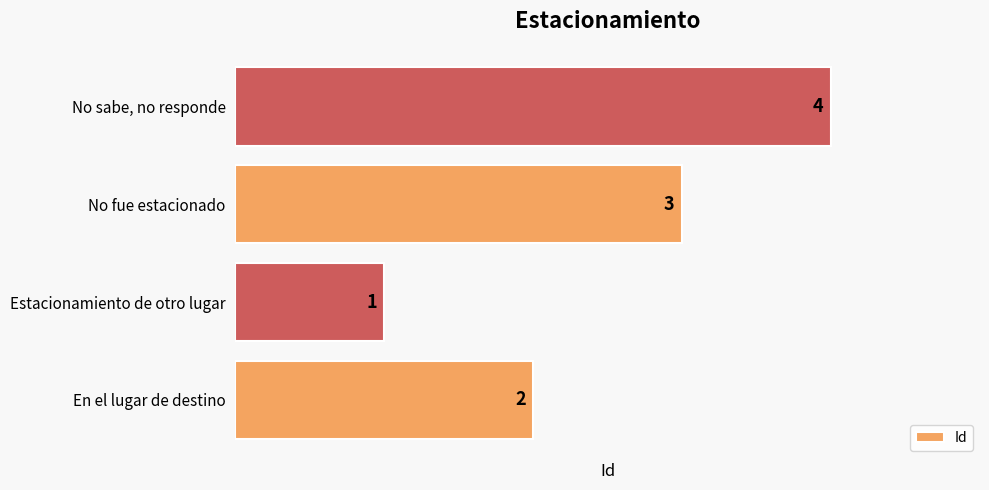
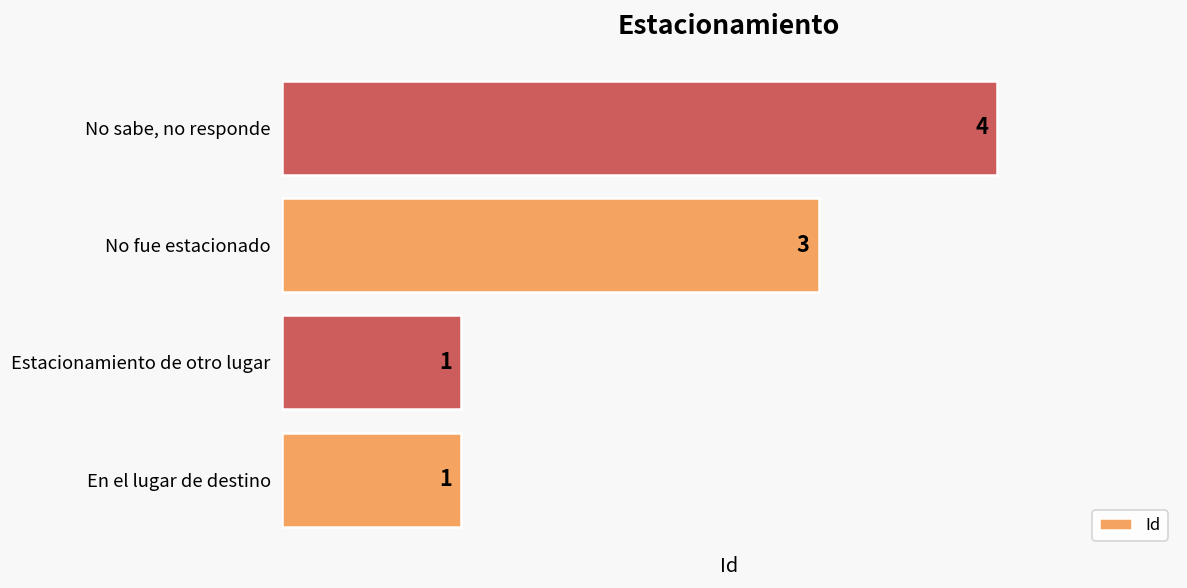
En el lugar de destino: 2 -> 1
